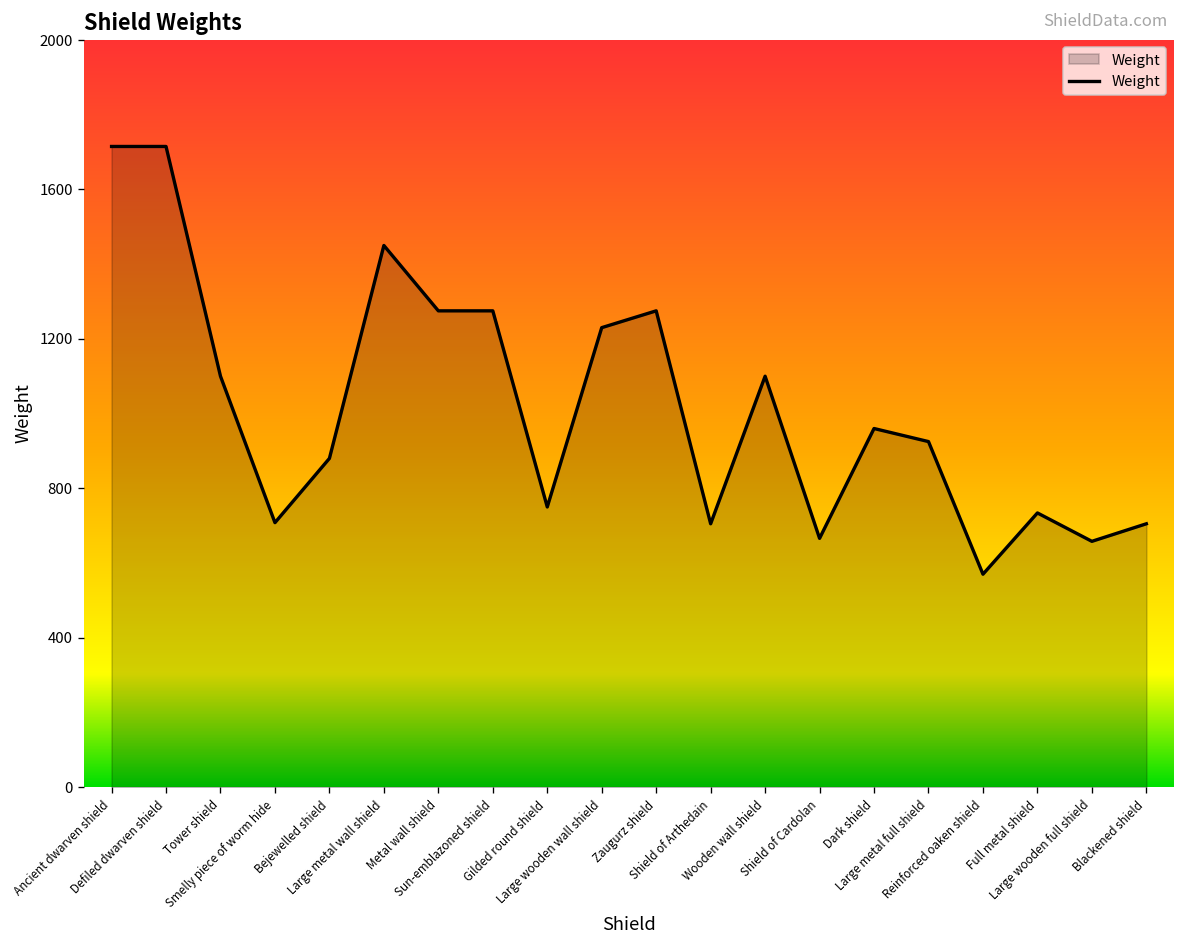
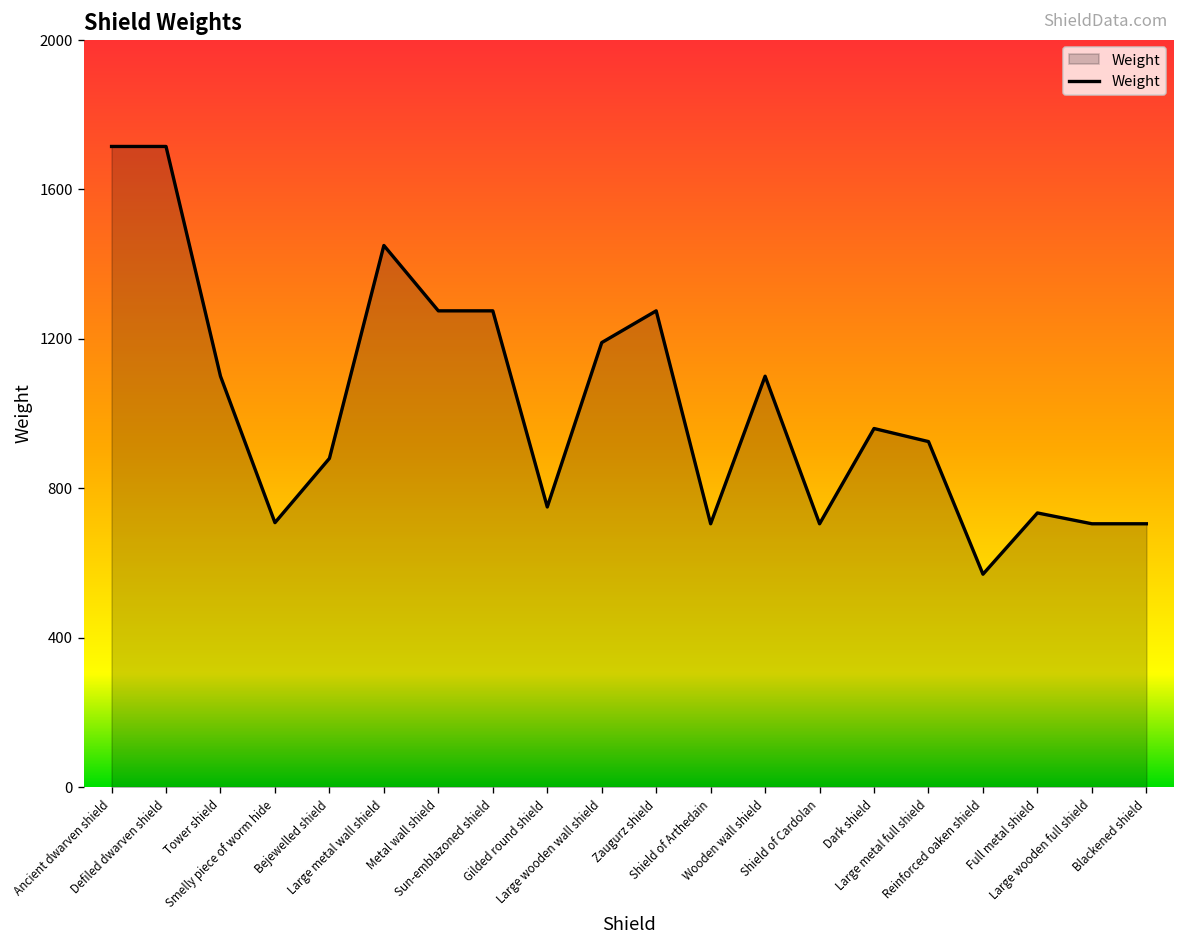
Large wooden wall shield: 1230 -> 1190
Shield of Cardolan: 670 -> 710
Large wooden full shield: 660 -> 710
